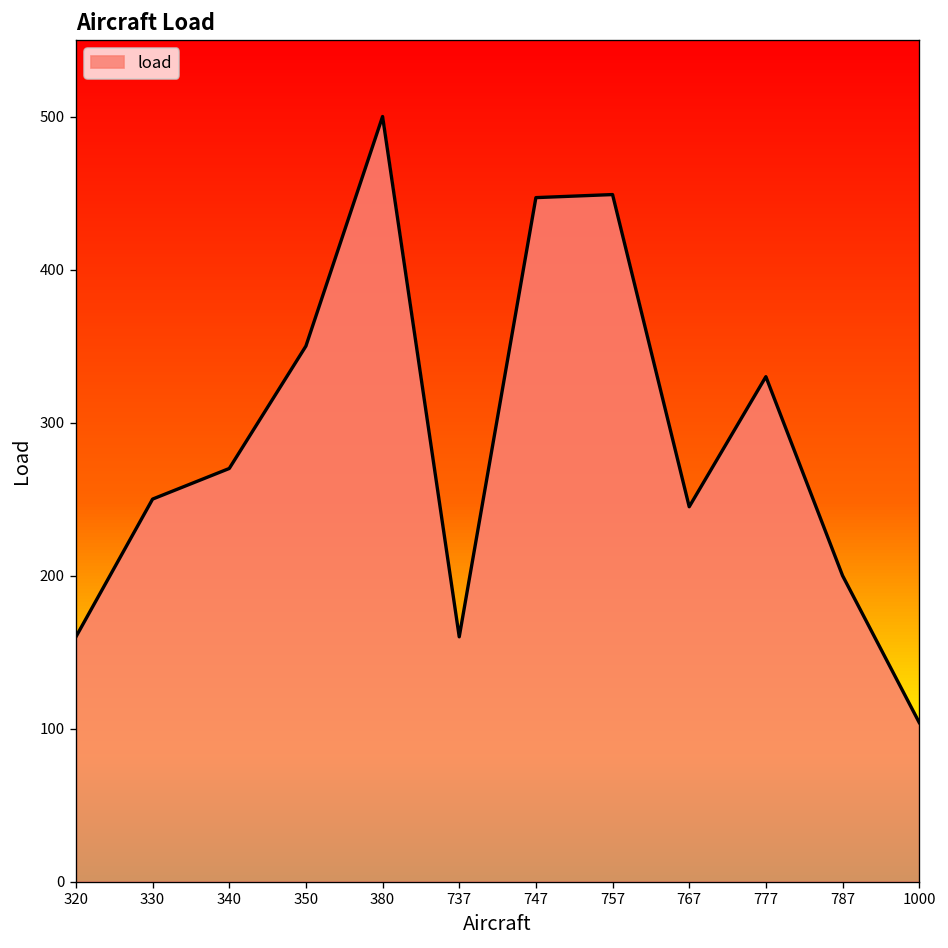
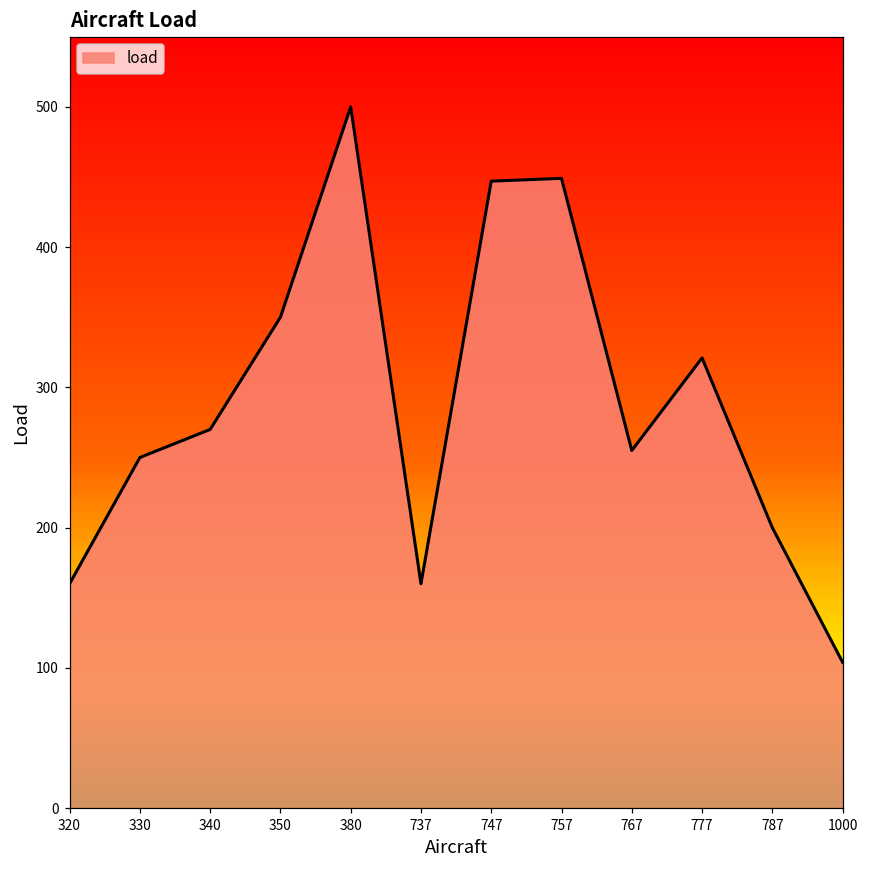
767: 245 -> 255
777: 330 -> 321
